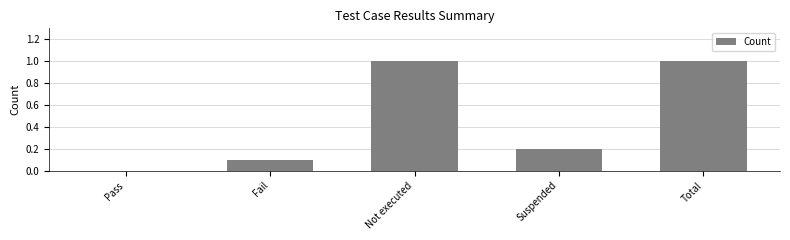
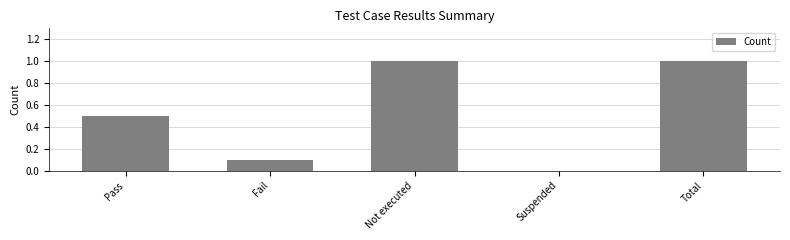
Pass: 0.0 -> 0.5
Suspended: 0.2 -> 0.0
